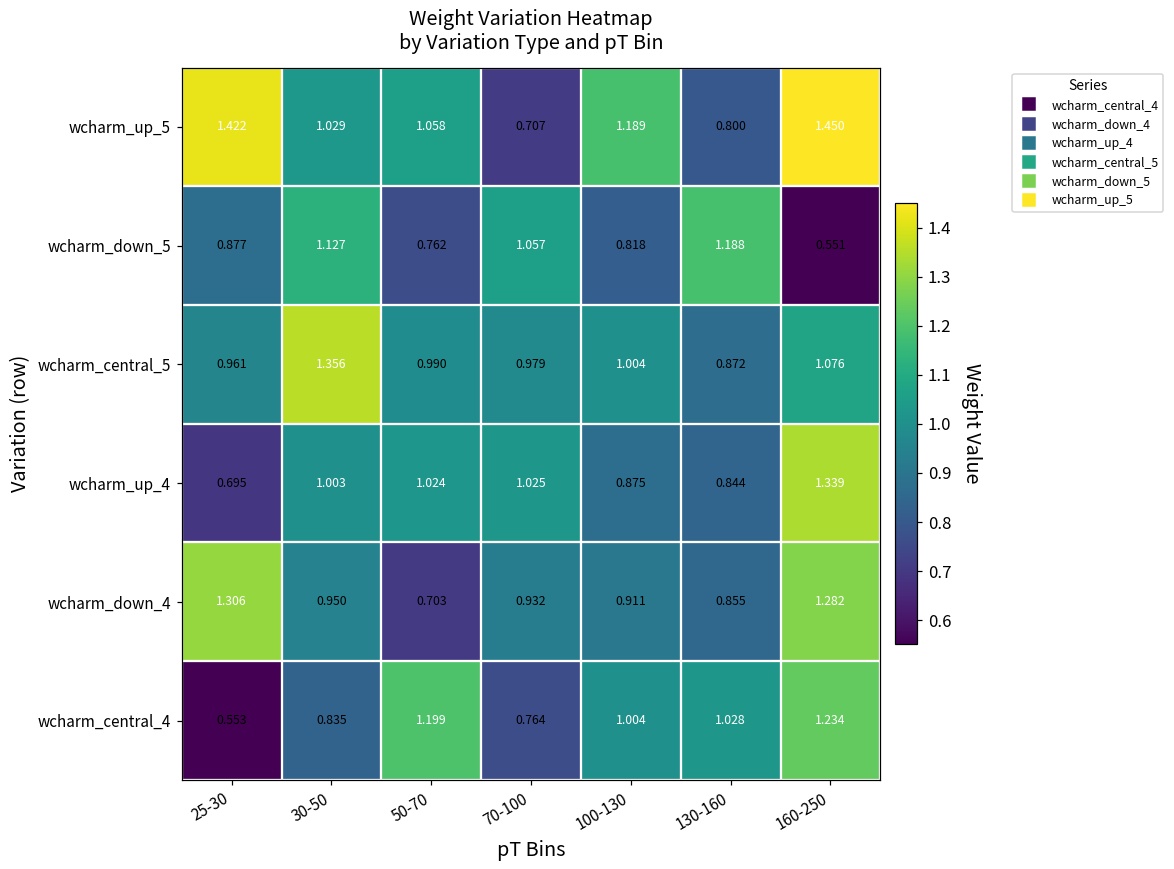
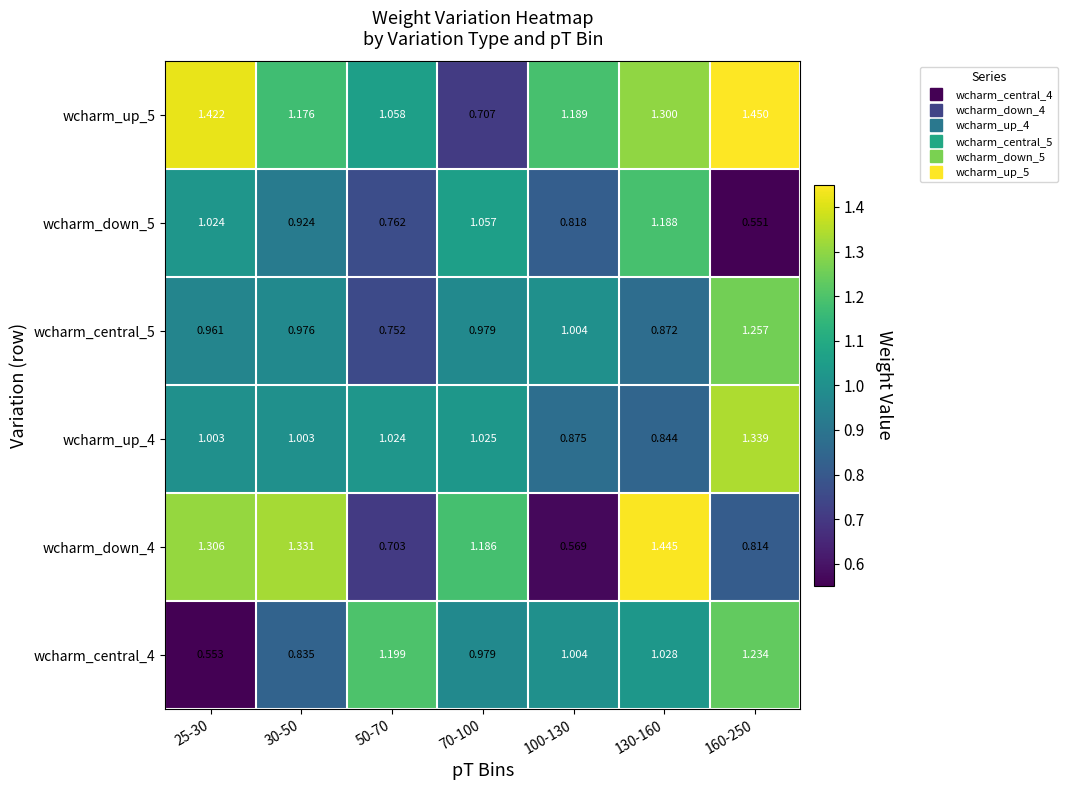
wcharm_up_5, 30-50: 1.029 -> 1.176
wcharm_up_5, 130-160: 0.800 -> 1.300
wcharm_down_5, 25-30: 0.877 -> 1.024
wcharm_down_5, 30-50: 1.127 -> 0.924
wcharm_central_5, 30-50: 1.356 -> 0.976
wcharm_central_5, 50-70: 0.990 -> 0.752
wcharm_central_5, 160-250: 1.076 -> 1.257
wcharm_up_4, 25-30: 0.695 -> 1.003
wcharm_down_4, 30-50: 0.950 -> 1.331
wcharm_down_4, 70-100: 0.932 -> 1.186
wcharm_down_4, 100-130: 0.911 -> 0.569
wcharm_down_4, 130-160: 0.855 -> 1.445
wcharm_down_4, 160-250: 1.282 -> 0.814
wcharm_central_4, 70-100: 0.764 -> 0.979
